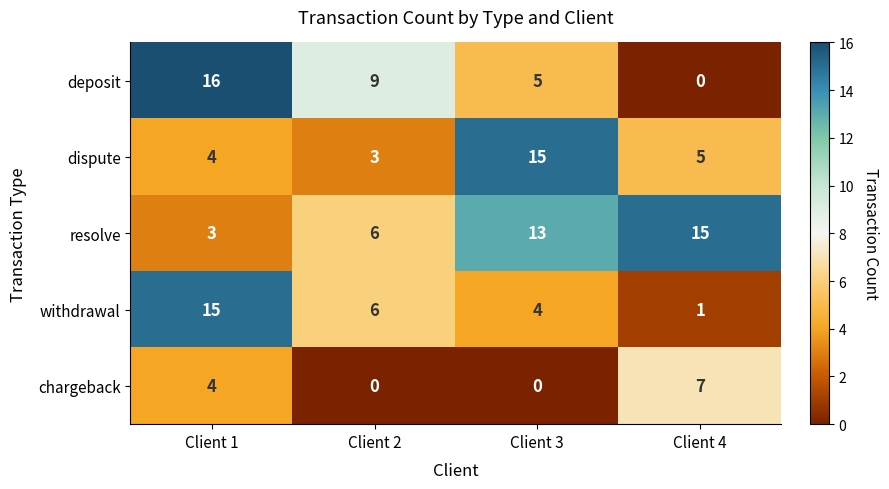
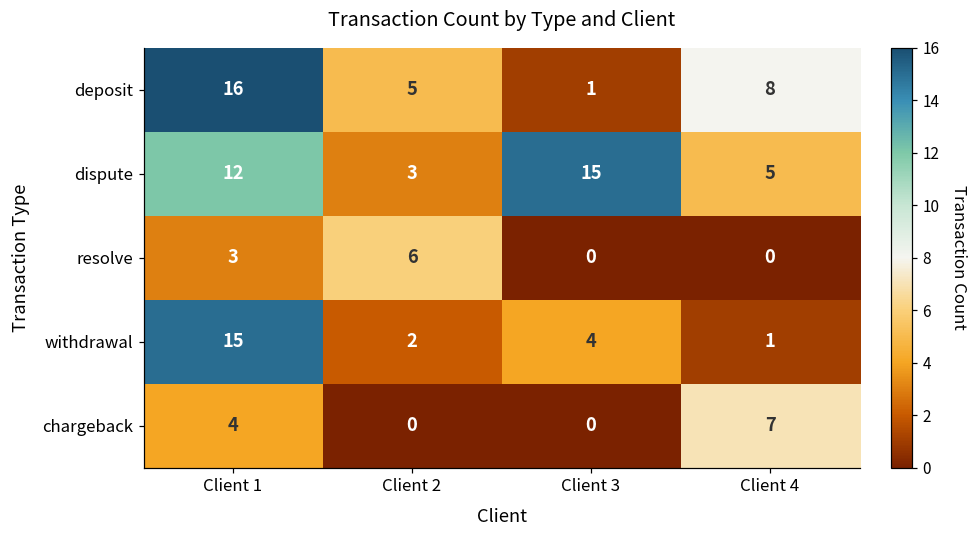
deposit, Client 2: 9 -> 5
deposit, Client 3: 5 -> 1
deposit, Client 4: 0 -> 8
dispute, Client 1: 4 -> 12
resolve, Client 3: 13 -> 0
resolve, Client 4: 15 -> 0
withdrawal, Client 2: 6 -> 2
